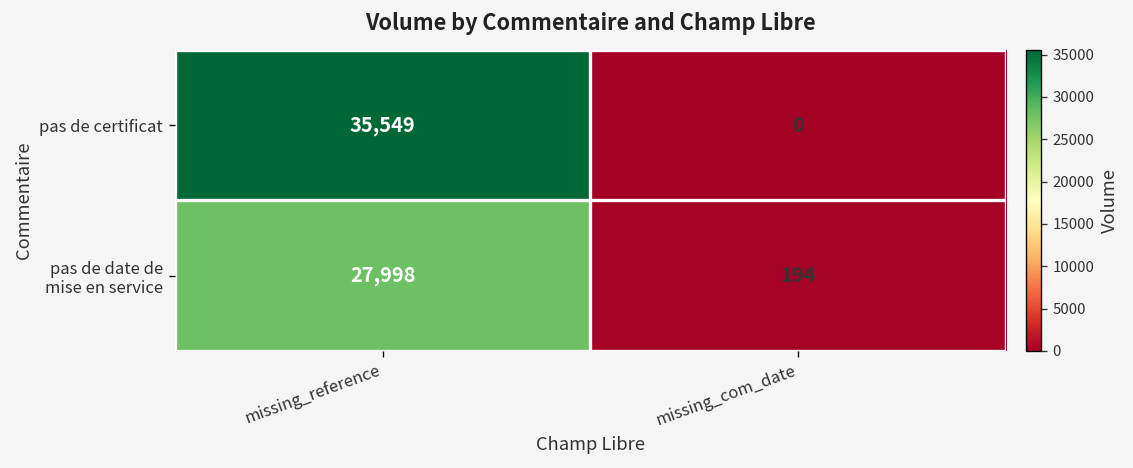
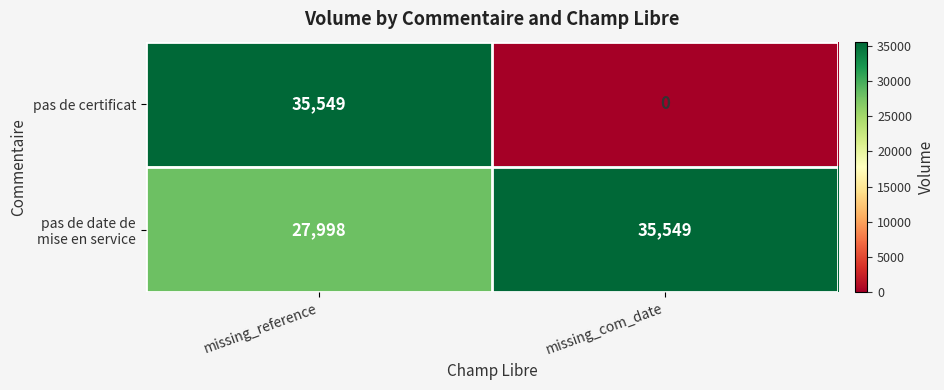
pas de date de mise en service, missing_com_date: 194 -> 35,549
